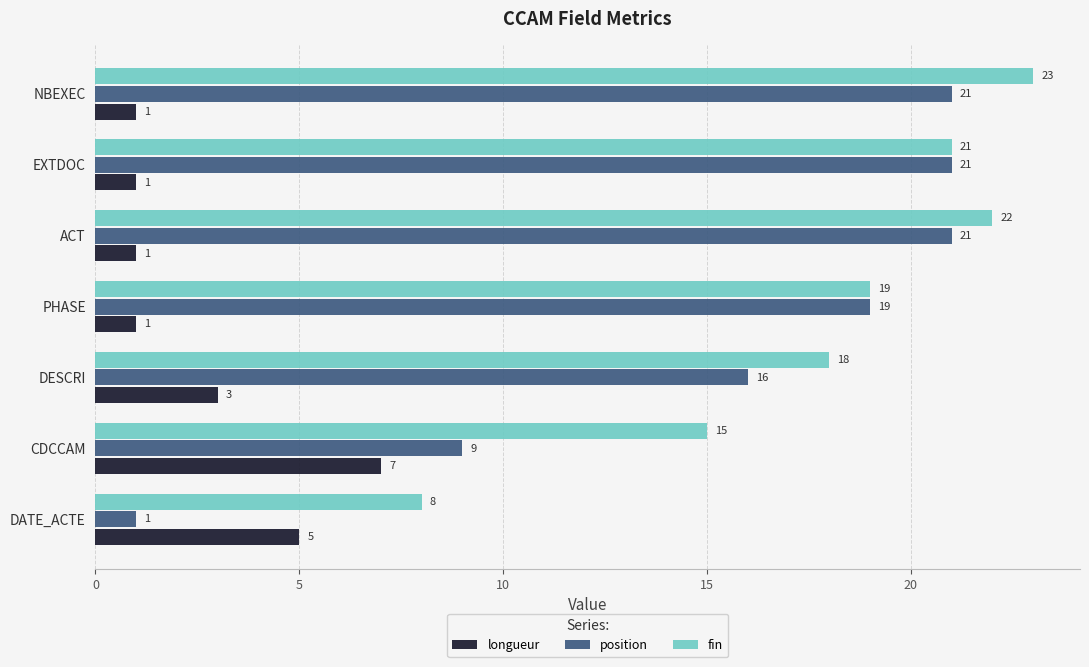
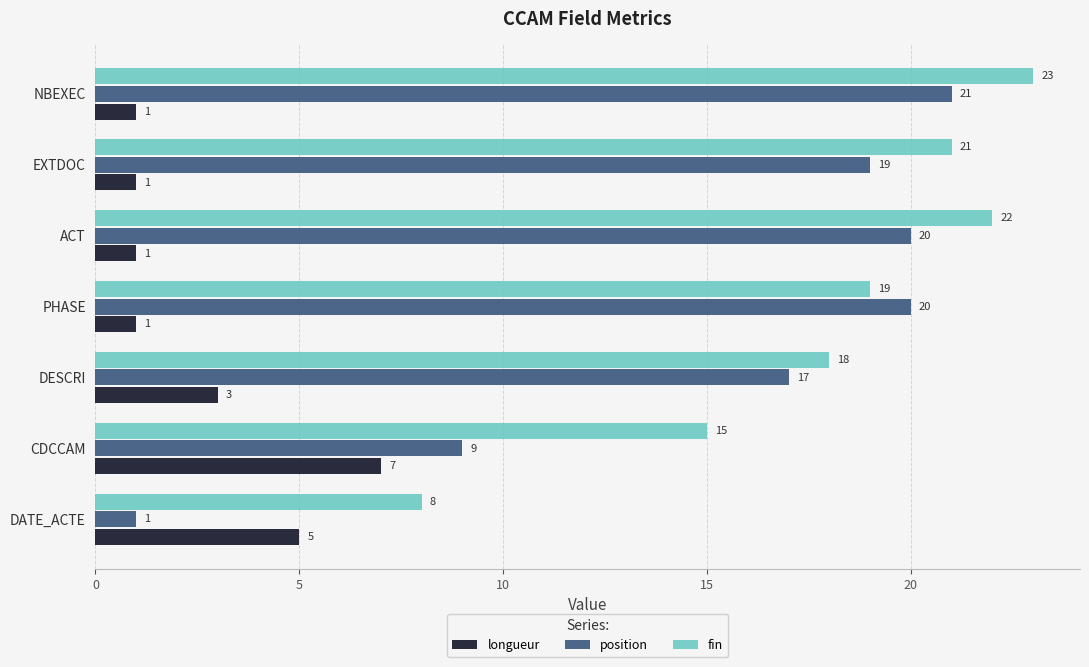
position, EXTDOC: 21 -> 19
position, ACT: 21 -> 20
position, PHASE: 19 -> 20
position, DESCRI: 16 -> 17
